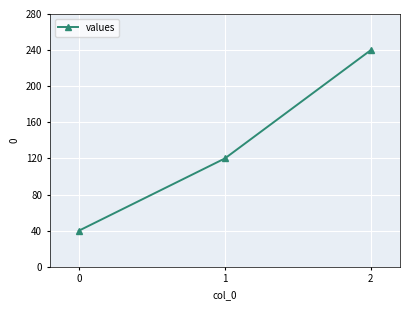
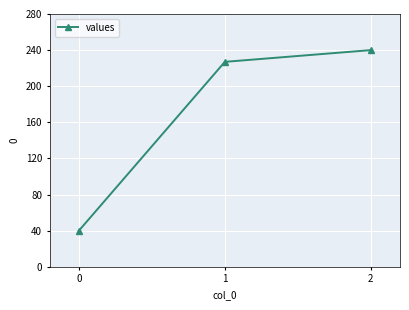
1: 120 -> 230
